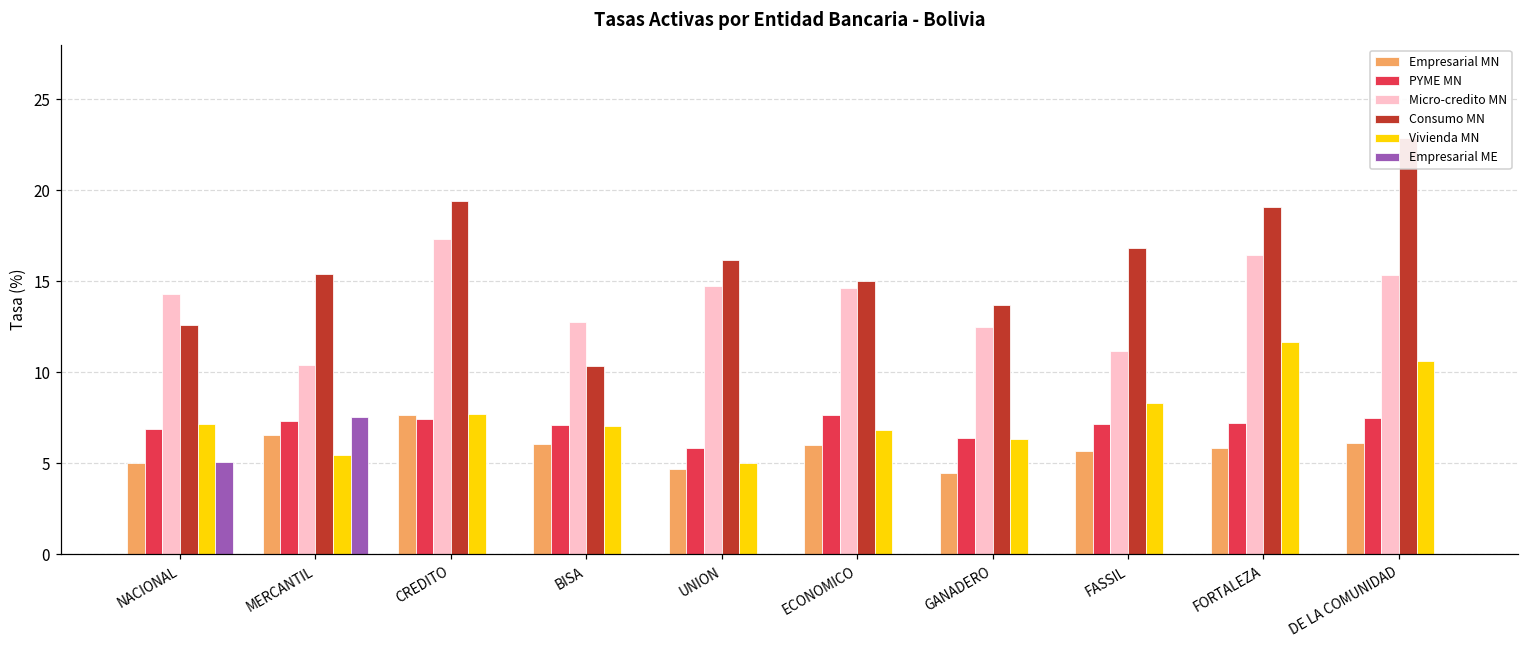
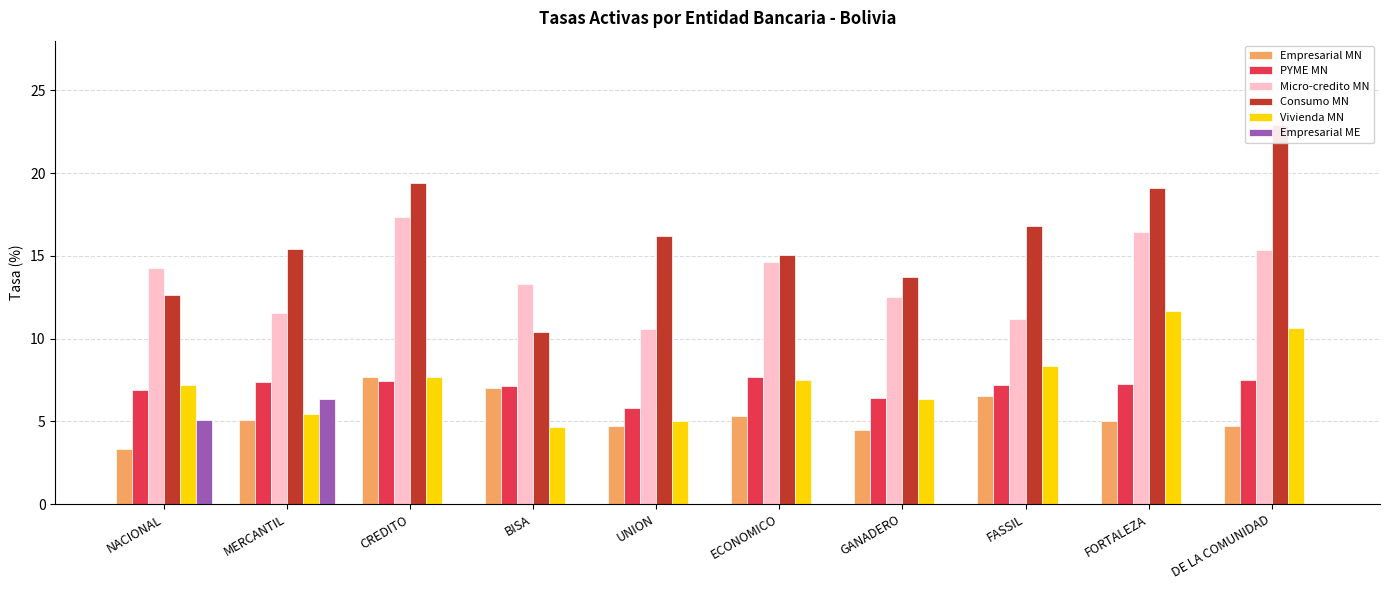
Empresarial MN, NACIONAL: 5.0 -> 3.3
Empresarial MN, MERCANTIL: 6.6 -> 5.1
Micro-credito MN, MERCANTIL: 10.4 -> 11.5
Empresarial ME, MERCANTIL: 7.5 -> 6.4
Empresarial MN, BISA: 6.0 -> 7.0
Micro-credito MN, BISA: 12.8 -> 13.3
Vivienda MN, BISA: 7.1 -> 4.7
Micro-credito MN, UNION: 14.8 -> 10.6
Empresarial MN, ECONOMICO: 6.0 -> 5.3
Vivienda MN, ECONOMICO: 6.8 -> 7.5
Empresarial MN, FASSIL: 5.7 -> 6.6
Empresarial MN, FORTALEZA: 5.8 -> 5.0
Empresarial MN, DE LA COMUNIDAD: 6.1 -> 4.7
